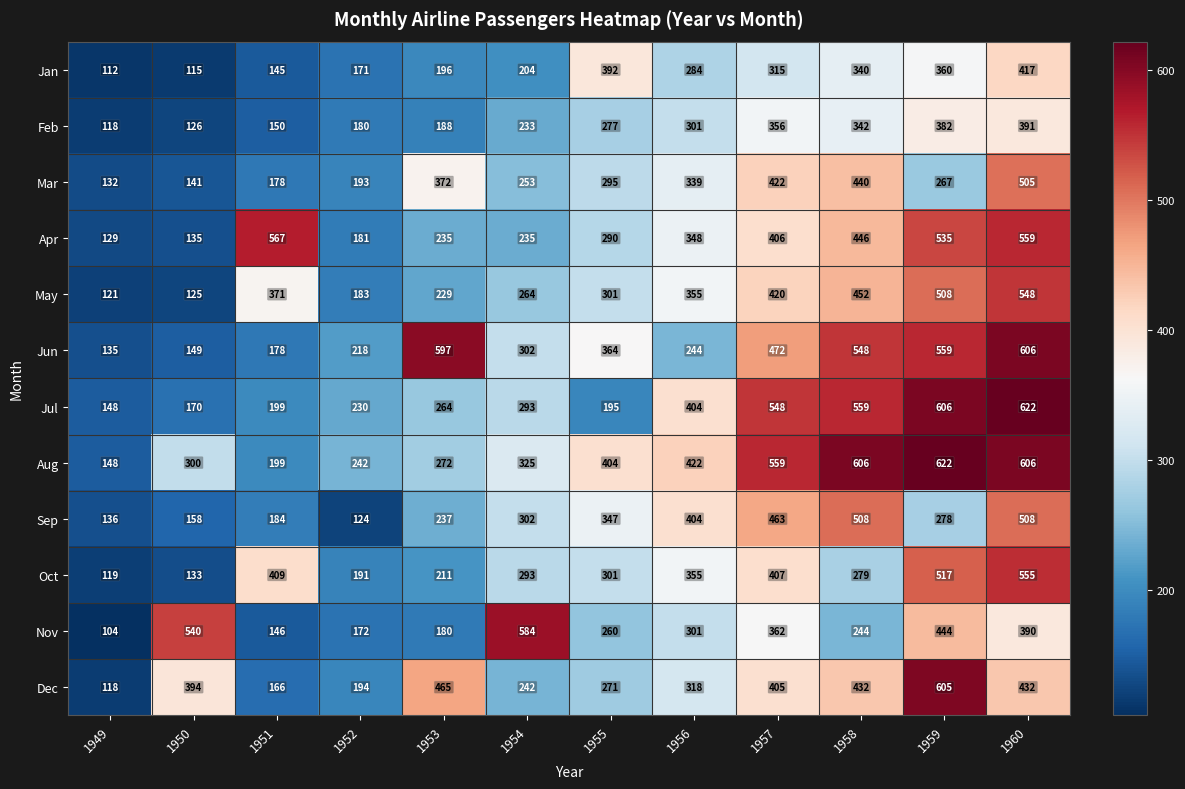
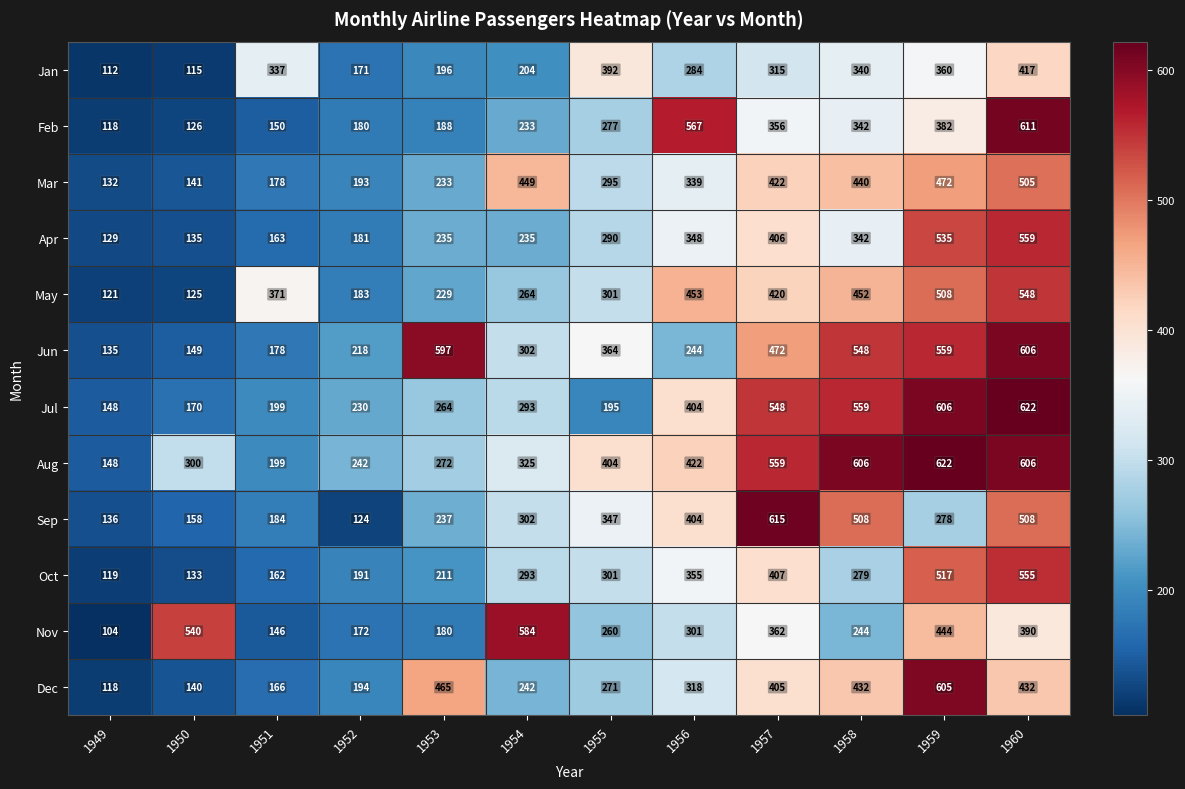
Jan, 1951: 145 -> 337
Feb, 1956: 301 -> 567
Feb, 1960: 391 -> 611
Mar, 1953: 372 -> 233
Mar, 1954: 253 -> 449
Mar, 1959: 267 -> 472
Apr, 1951: 567 -> 163
Apr, 1958: 446 -> 342
May, 1956: 355 -> 453
Sep, 1957: 463 -> 615
Oct, 1951: 409 -> 162
Dec, 1950: 394 -> 140
